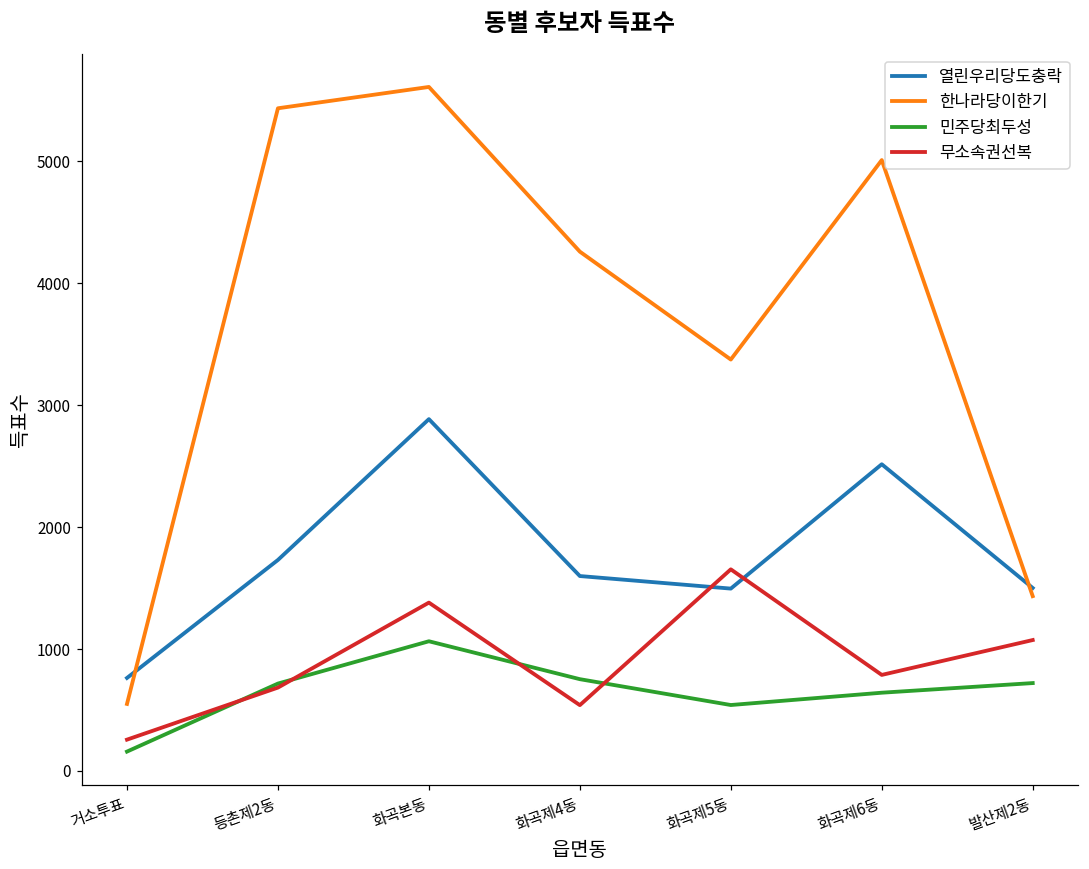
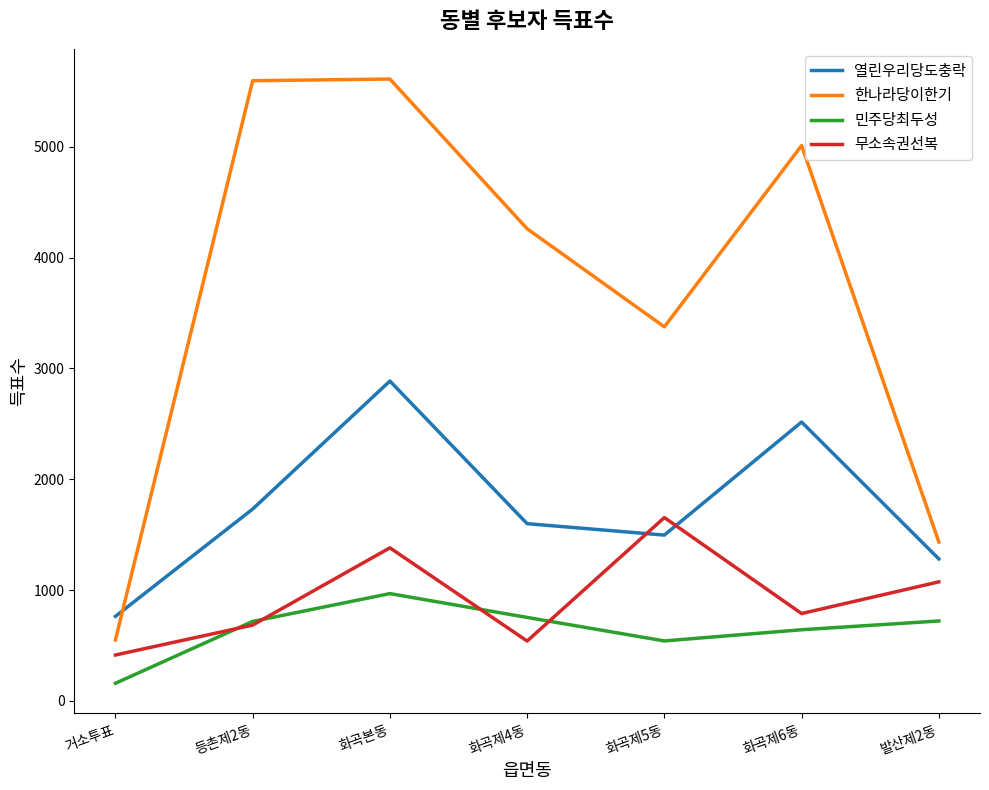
무소속권선복, 거소투표: 260 -> 410
한나라당이한기, 등촌제2동: 5440 -> 5600
민주당최두성, 화곡본동: 1060 -> 970
열린우리당도충락, 발산제2동: 1500 -> 1280
